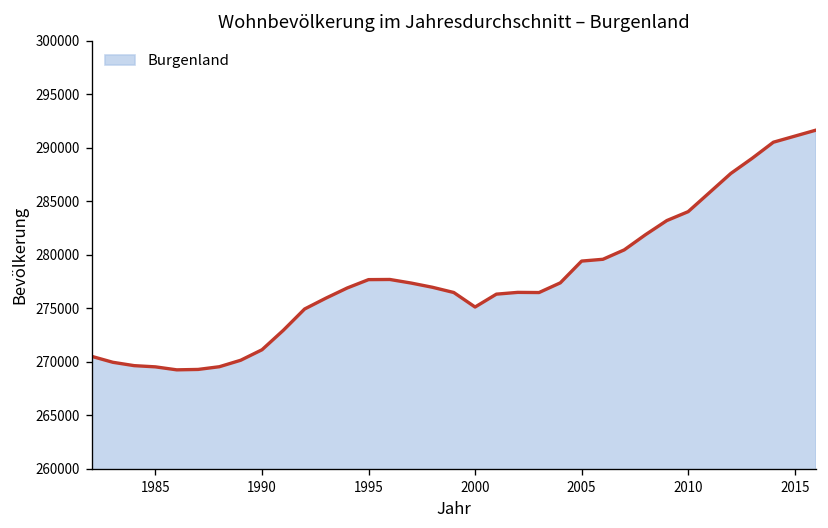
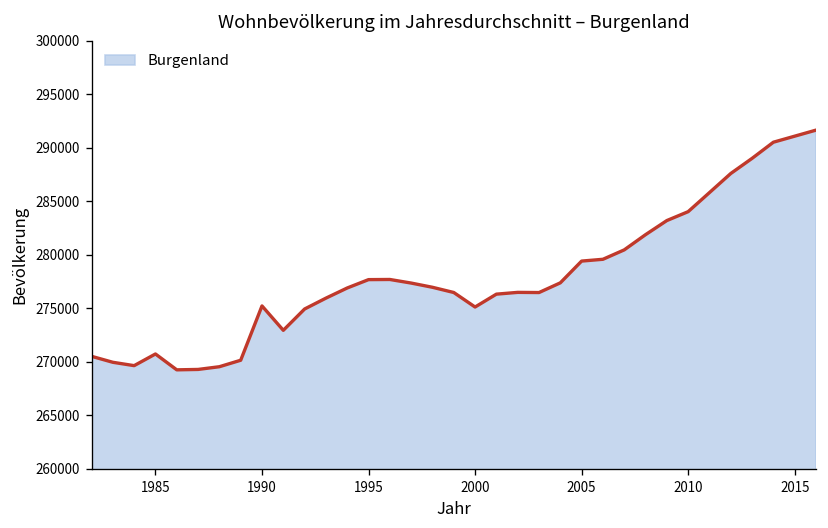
1985: 270000 -> 271000
1990: 271000 -> 275000
